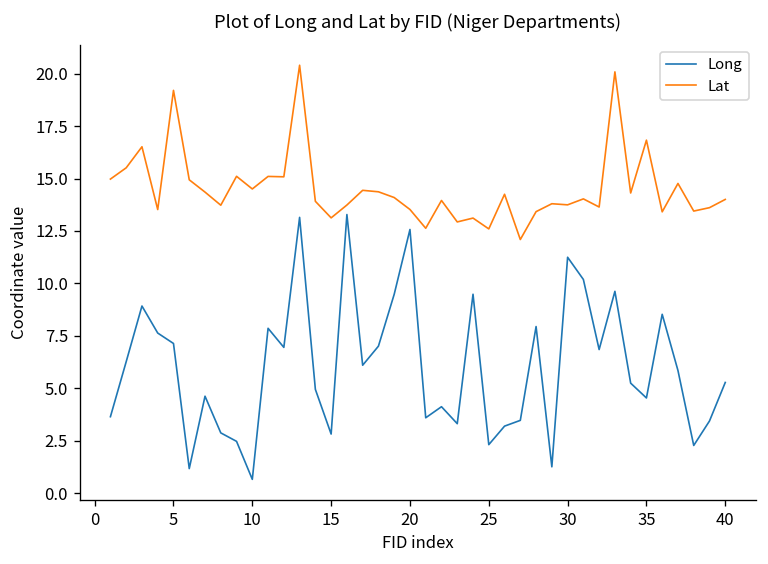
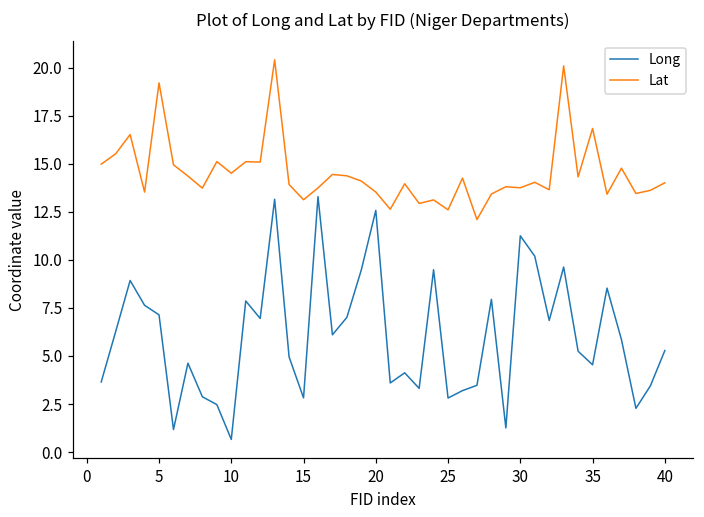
Long, 25: 2.3 -> 2.8
